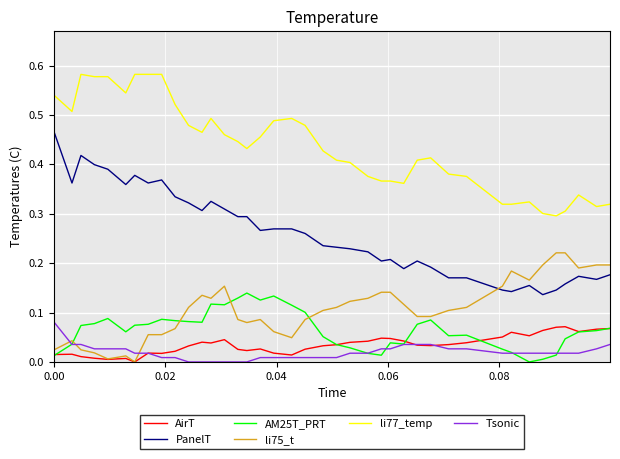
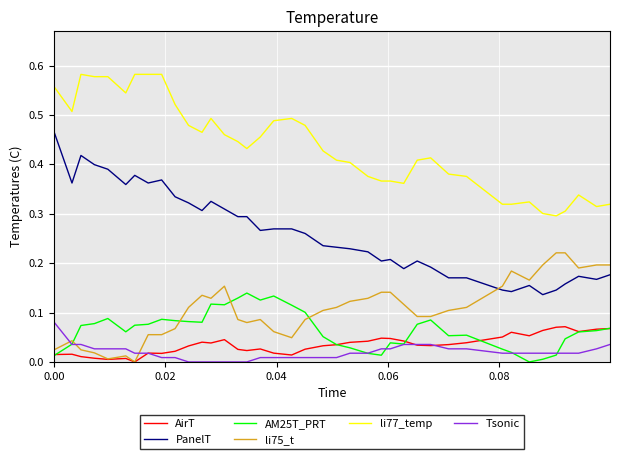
li77_temp, 0.00: 0.54 -> 0.56
